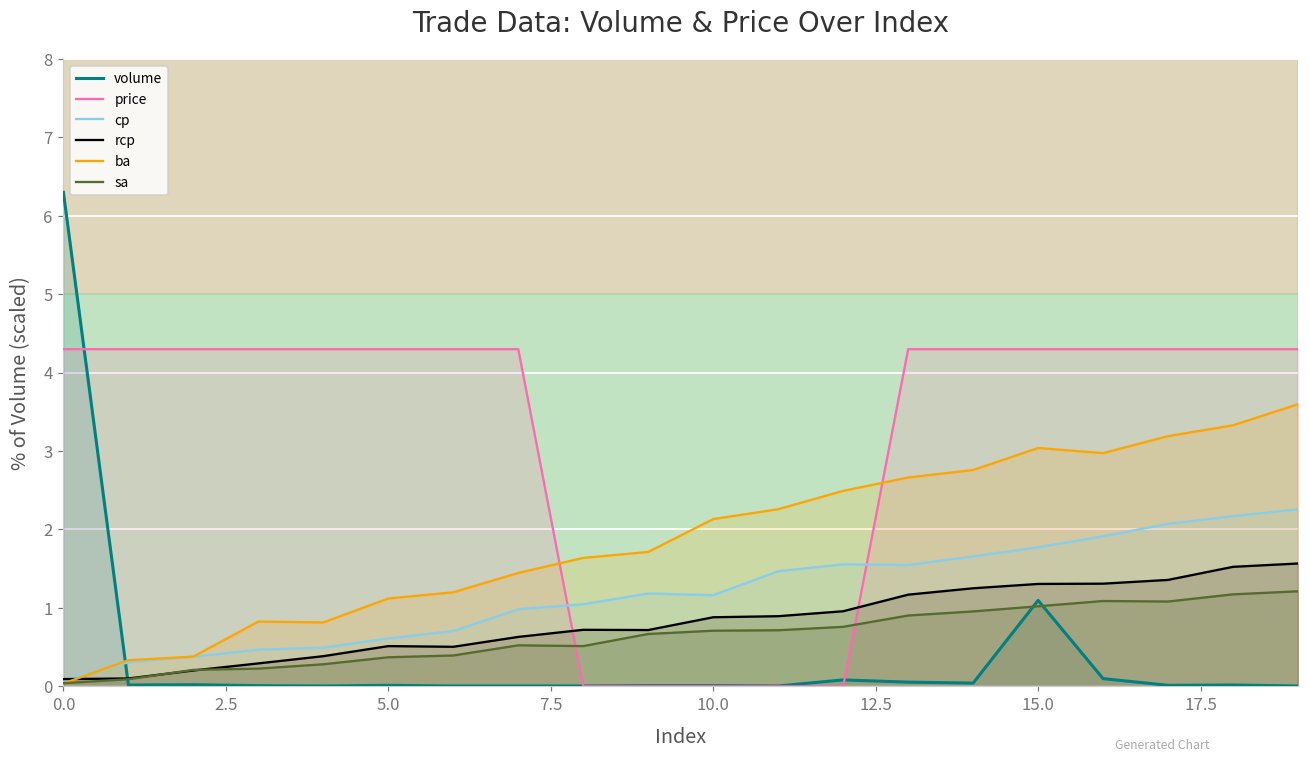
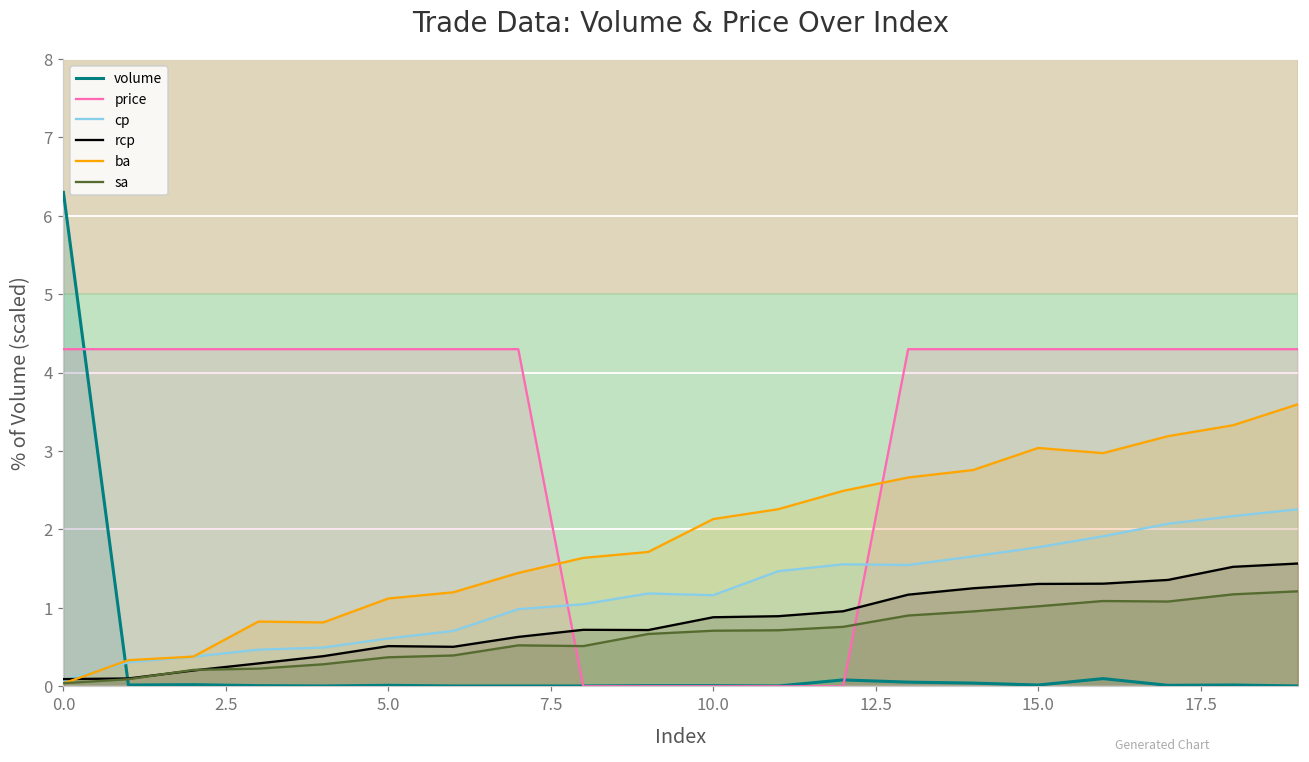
volume, 15.0: 1.1 -> 0.0
